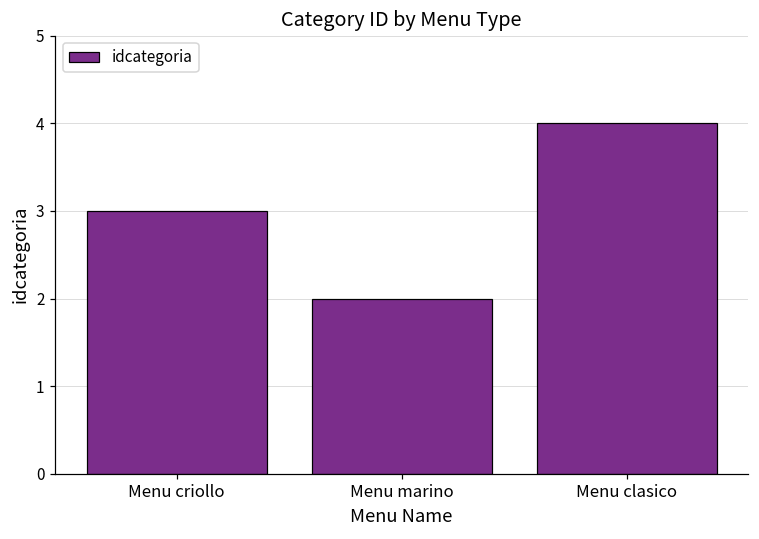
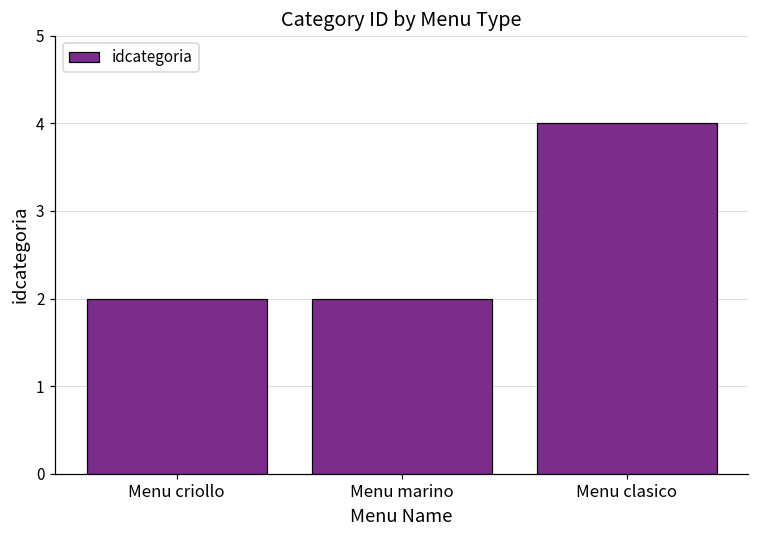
Menu criollo: 3 -> 2
